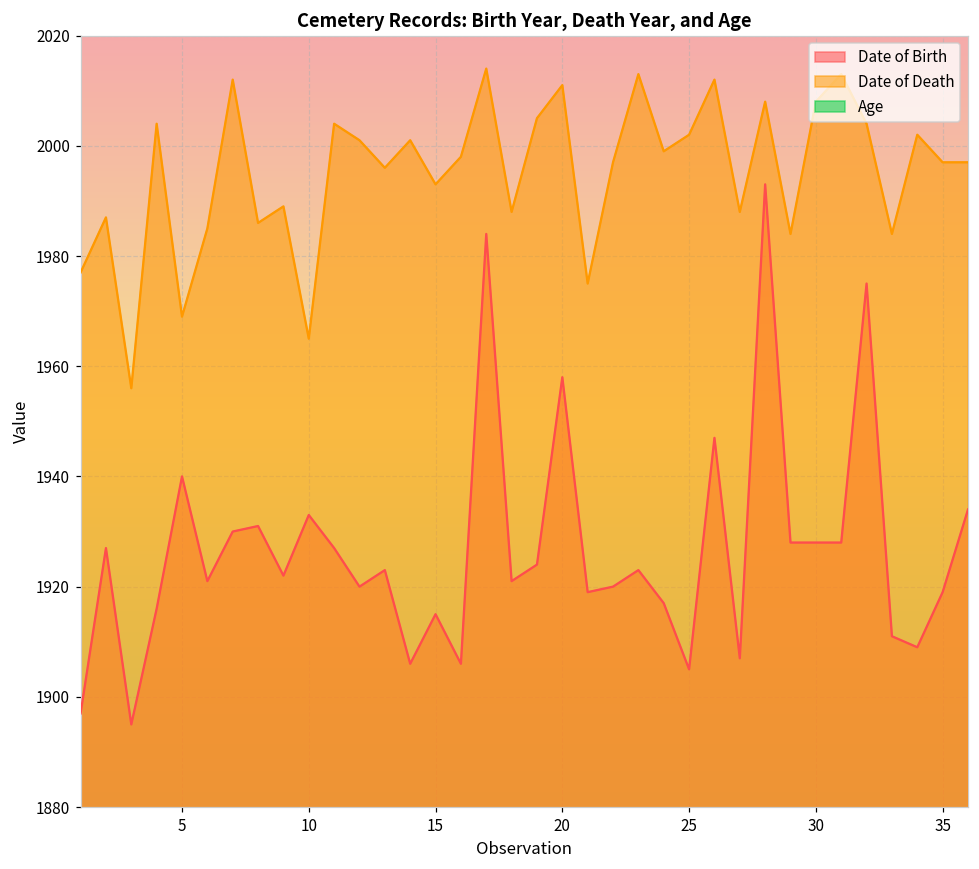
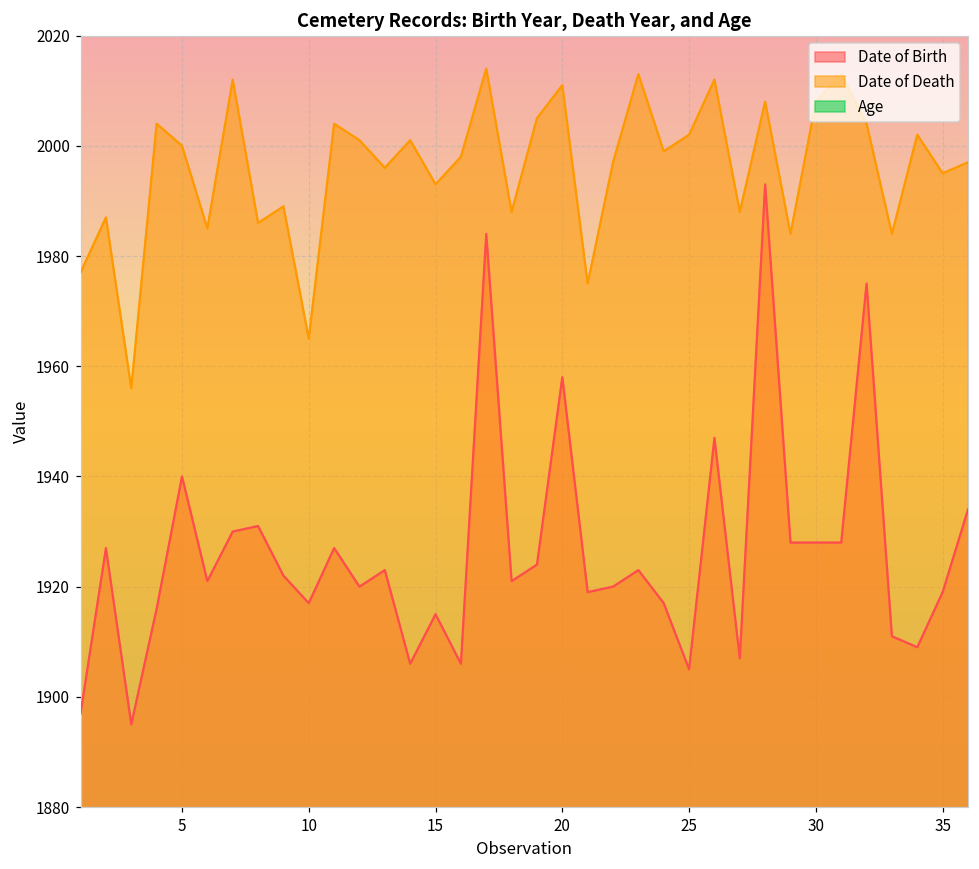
Date of Death, 5: 1969 -> 2000
Date of Birth, 10: 1933 -> 1917
Date of Death, 35: 1997 -> 1995
